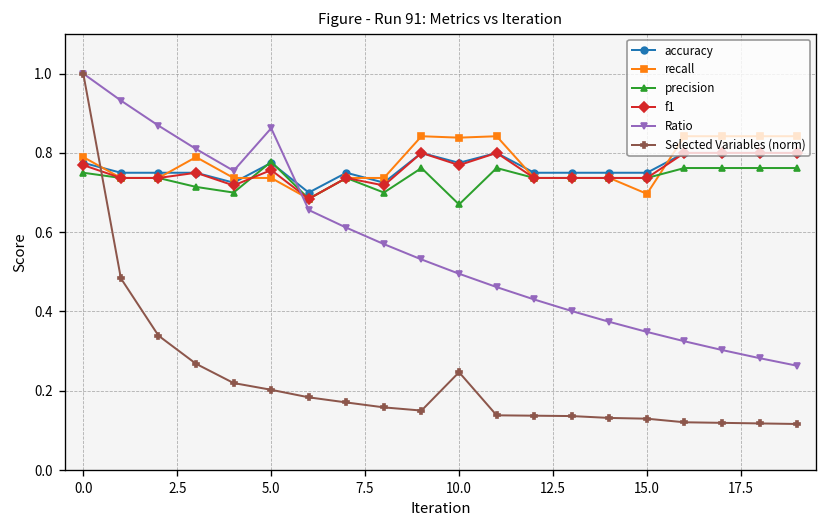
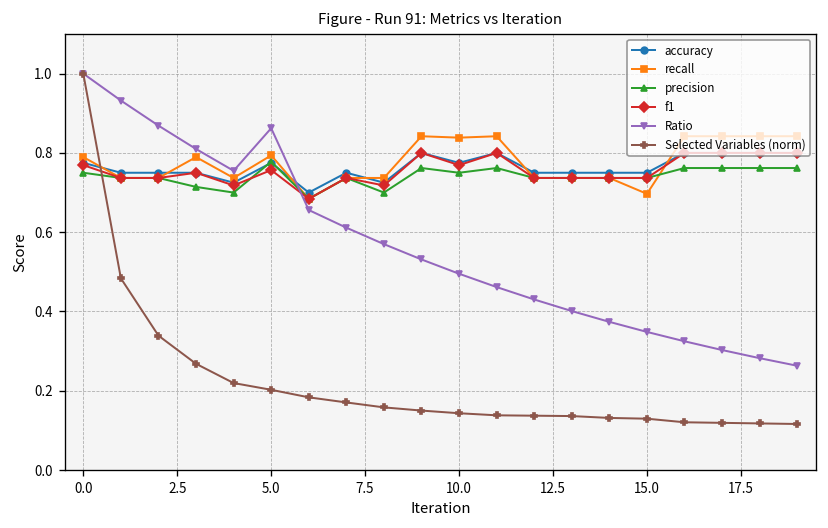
recall, 5.0: 0.74 -> 0.79
precision, 10.0: 0.67 -> 0.75
Selected Variables (norm), 10.0: 0.25 -> 0.14
